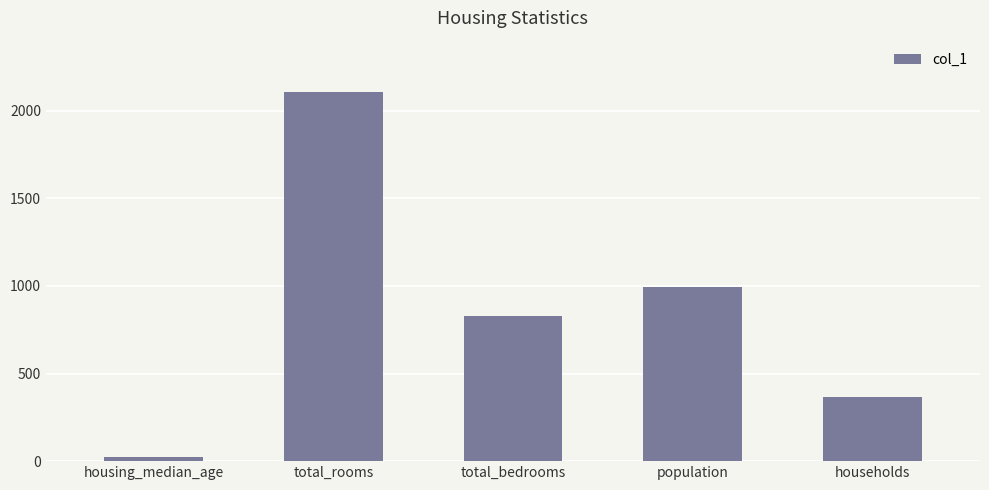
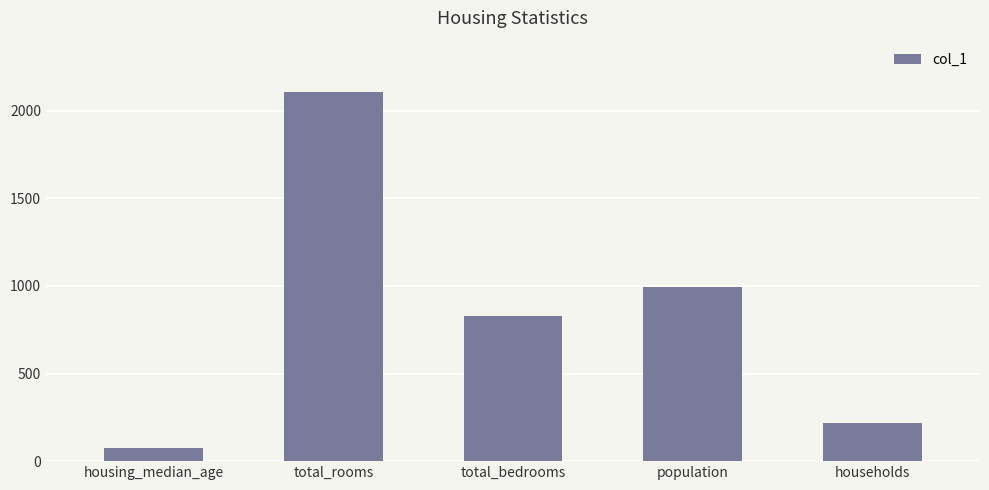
housing_median_age: 20 -> 80
households: 370 -> 220
